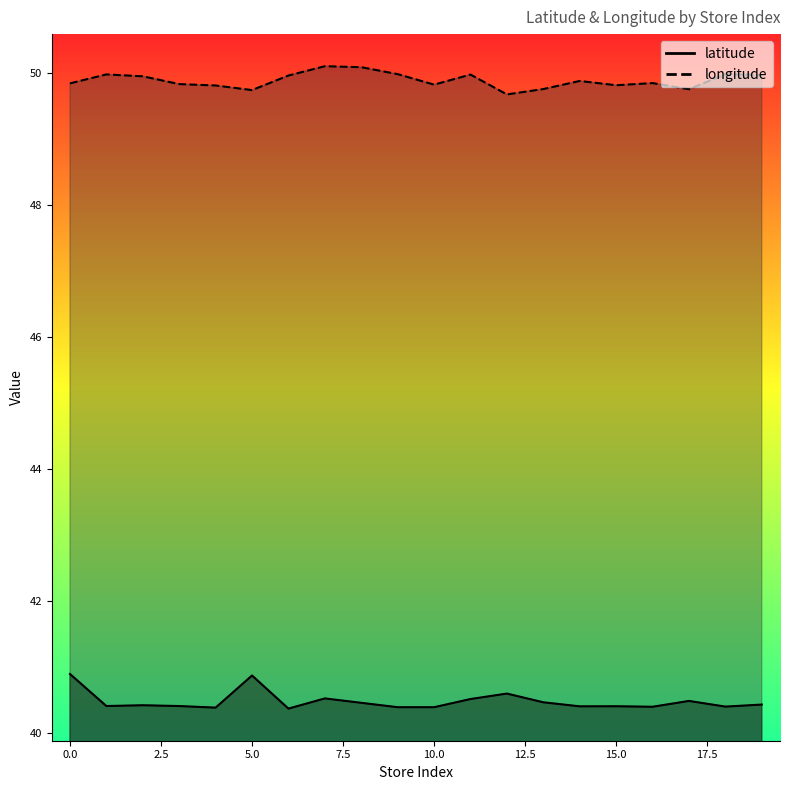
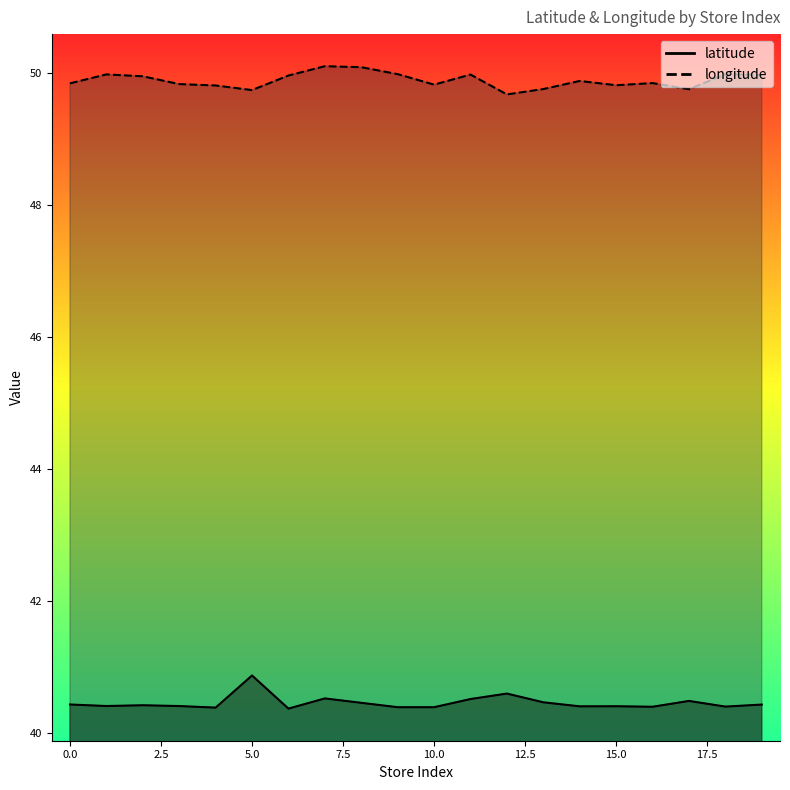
latitude, 0.0: 40.9 -> 40.4
